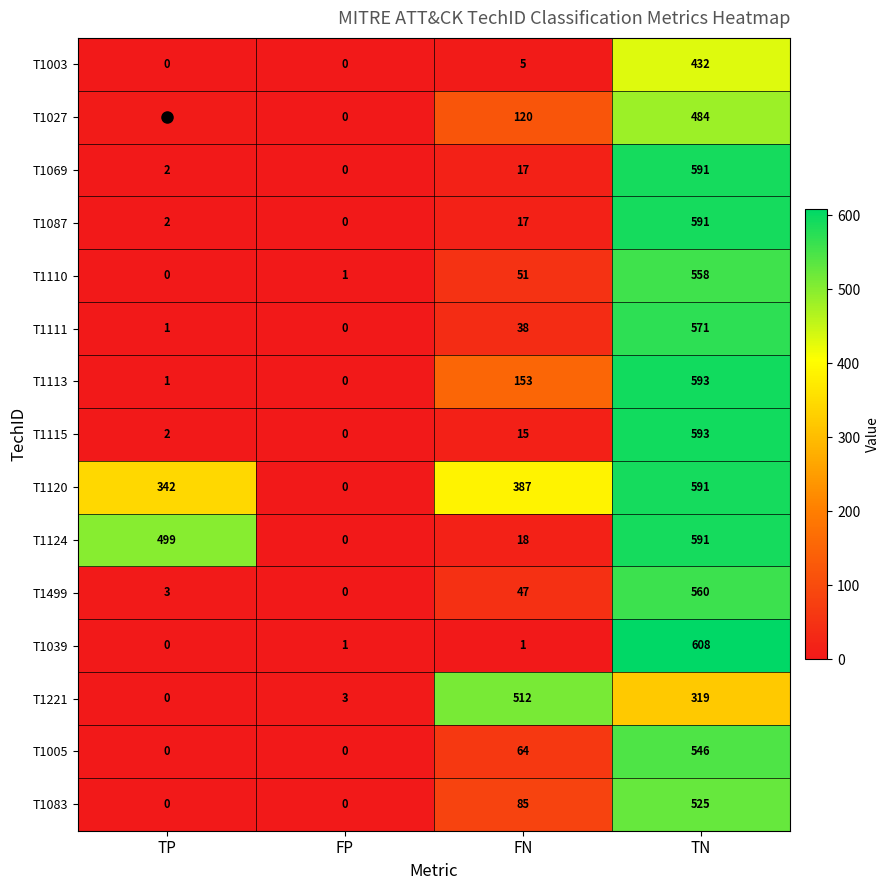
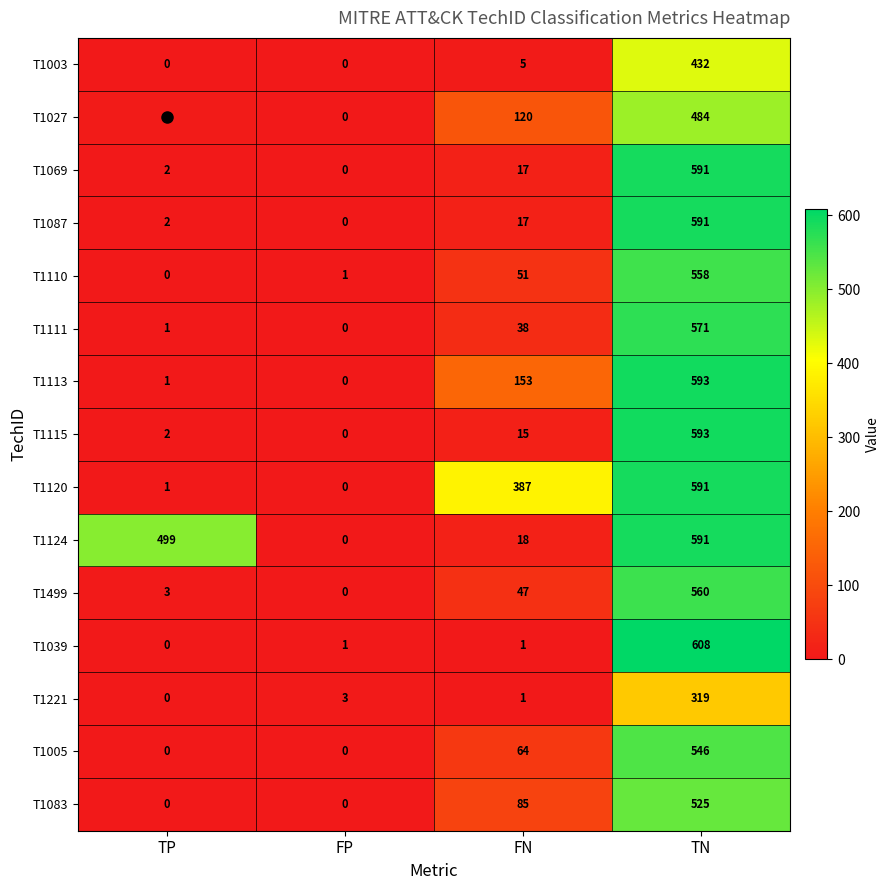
T1120, TP: 342 -> 1
T1221, FN: 512 -> 1
